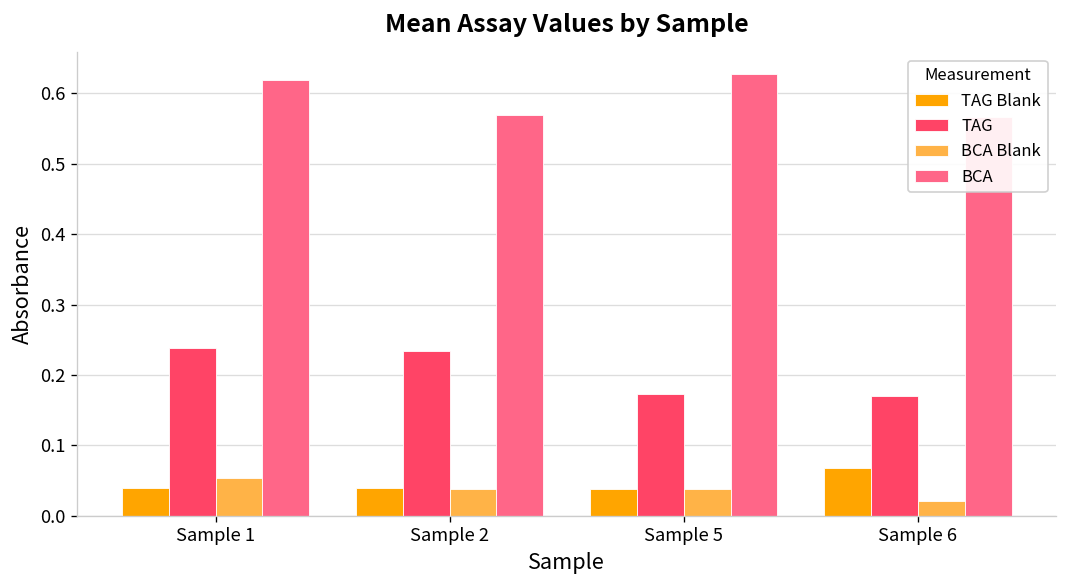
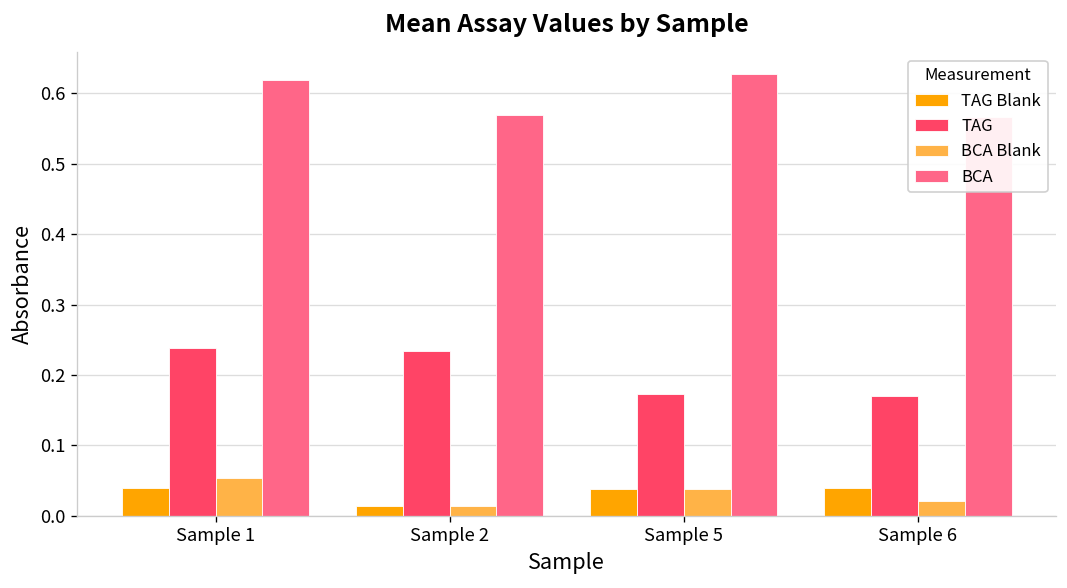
TAG Blank, Sample 2: 0.04 -> 0.01
BCA Blank, Sample 2: 0.04 -> 0.01
TAG Blank, Sample 6: 0.07 -> 0.04
